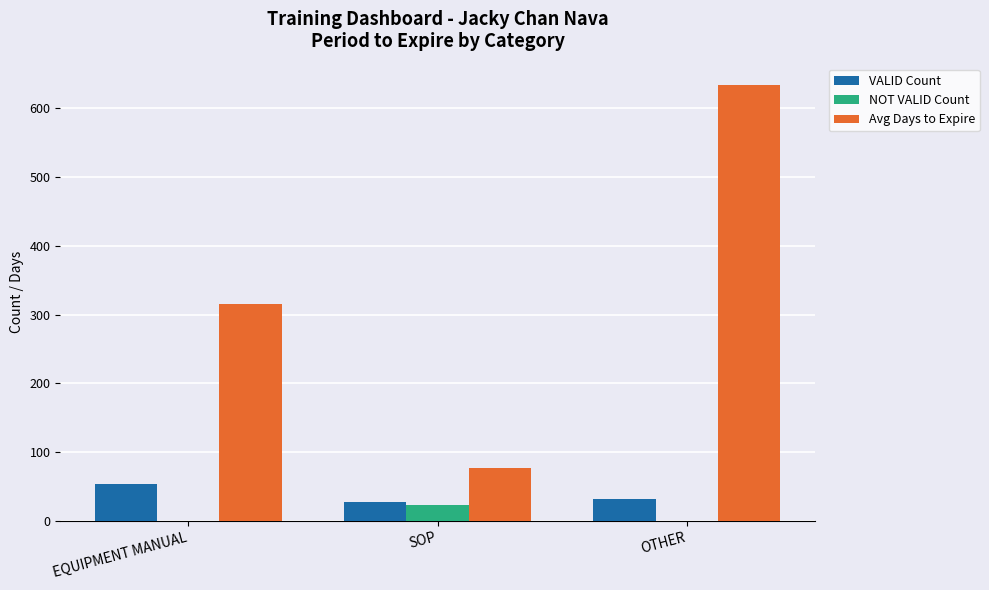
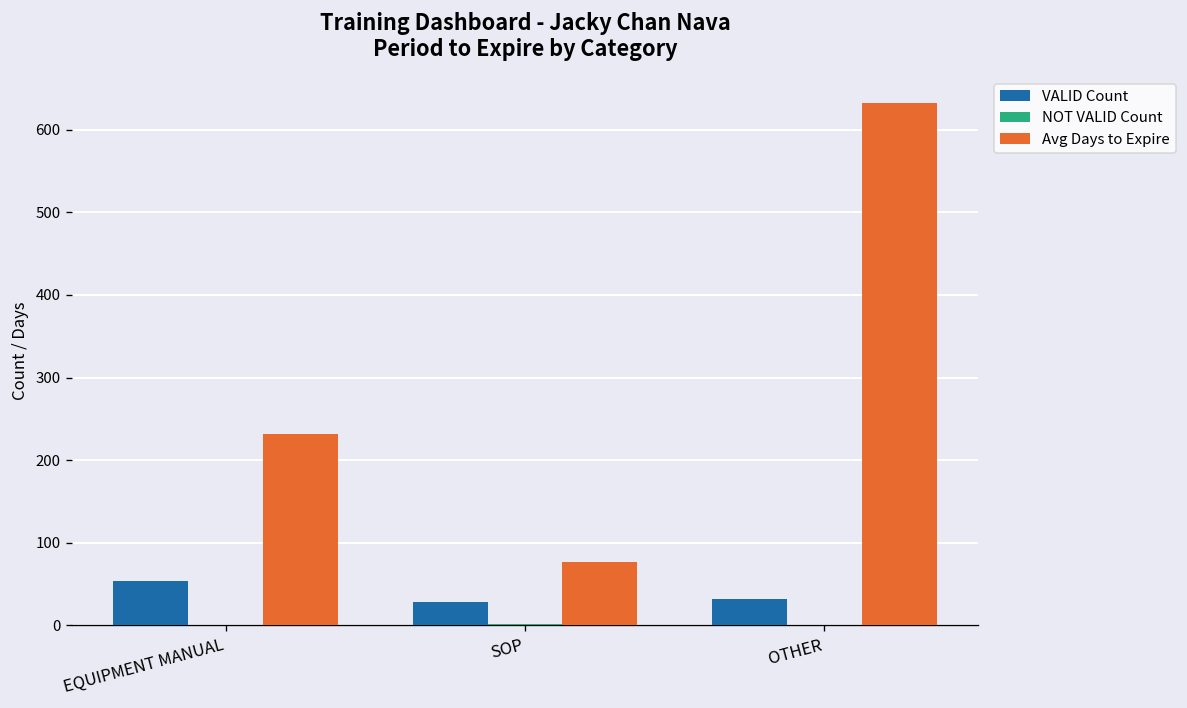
Avg Days to Expire, EQUIPMENT MANUAL: 320 -> 230
NOT VALID Count, SOP: 20 -> 0
